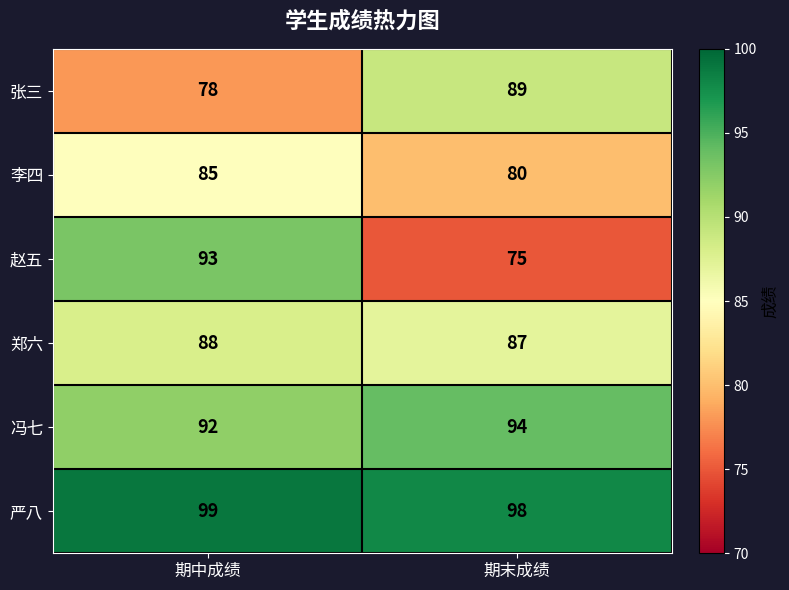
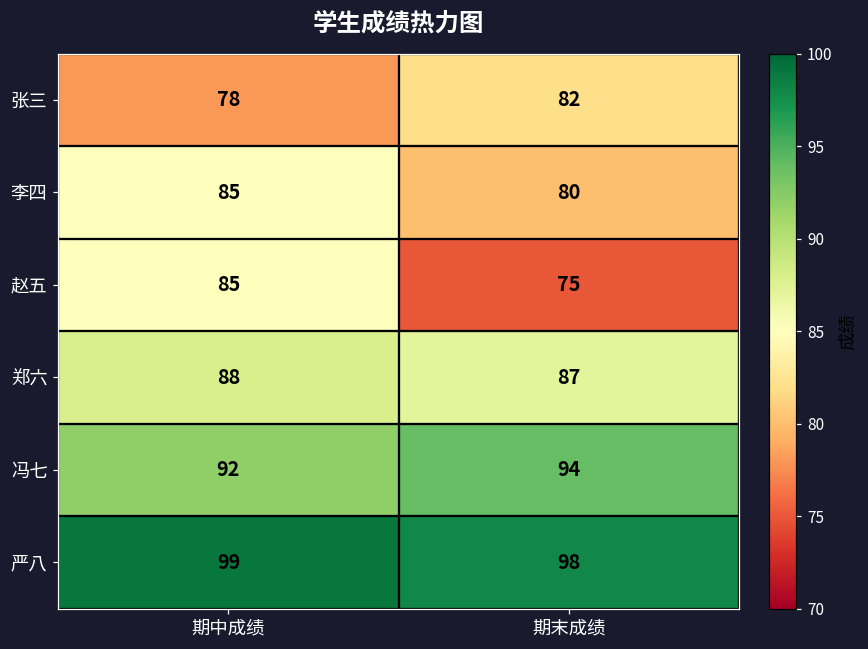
张三, 期末成绩: 89 -> 82
赵五, 期中成绩: 93 -> 85
